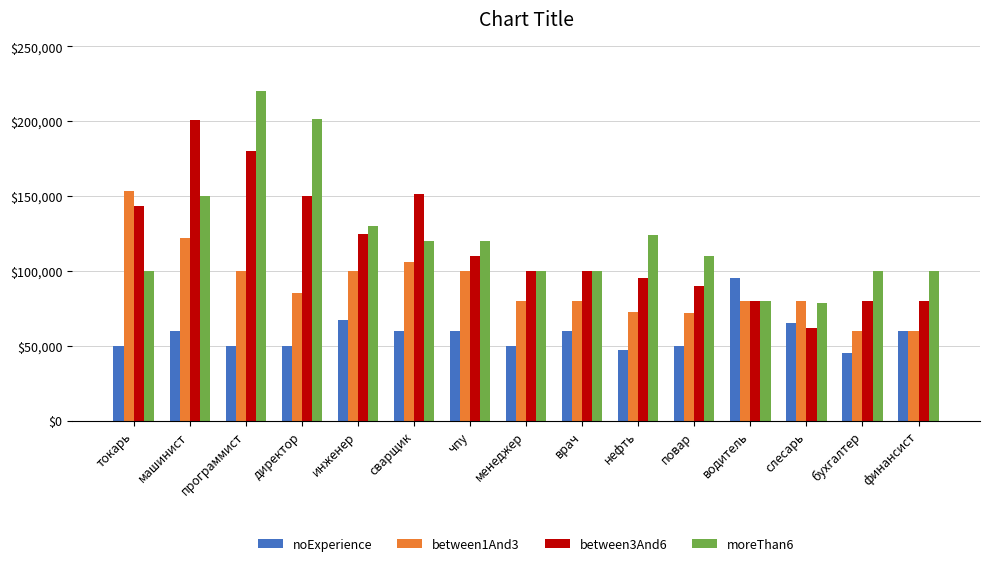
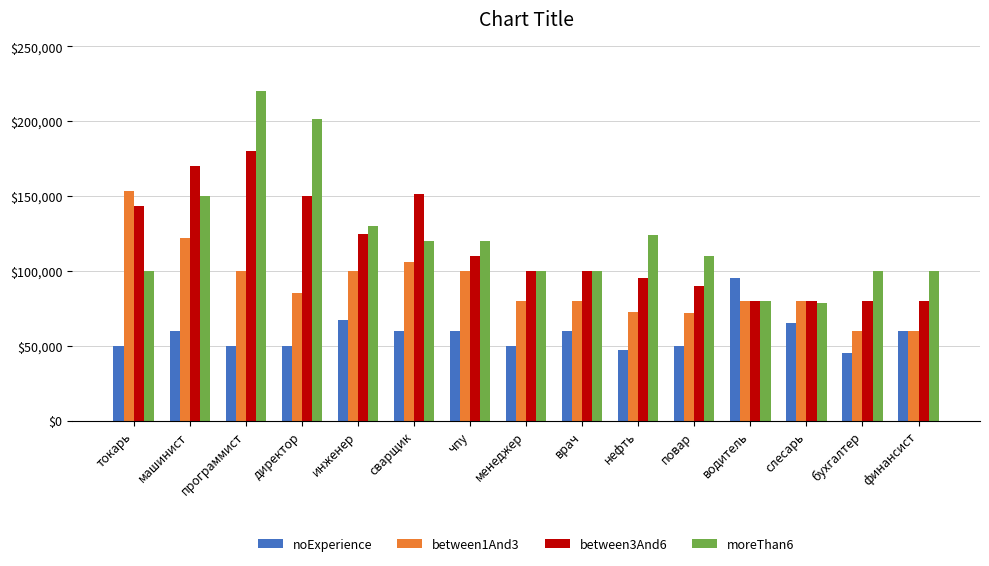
between3And6, машинист: $201,000 -> $170,000
between3And6, слесарь: $62,000 -> $80,000
